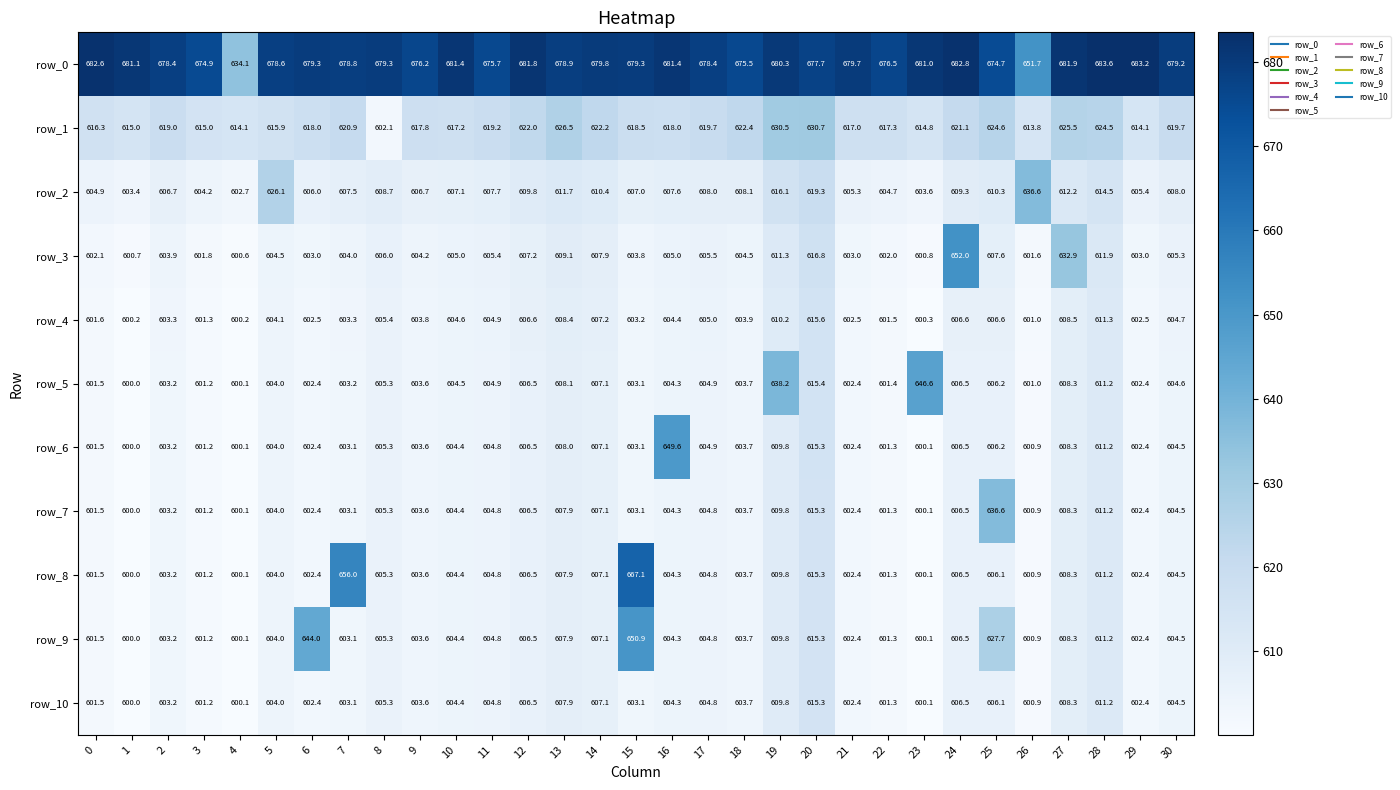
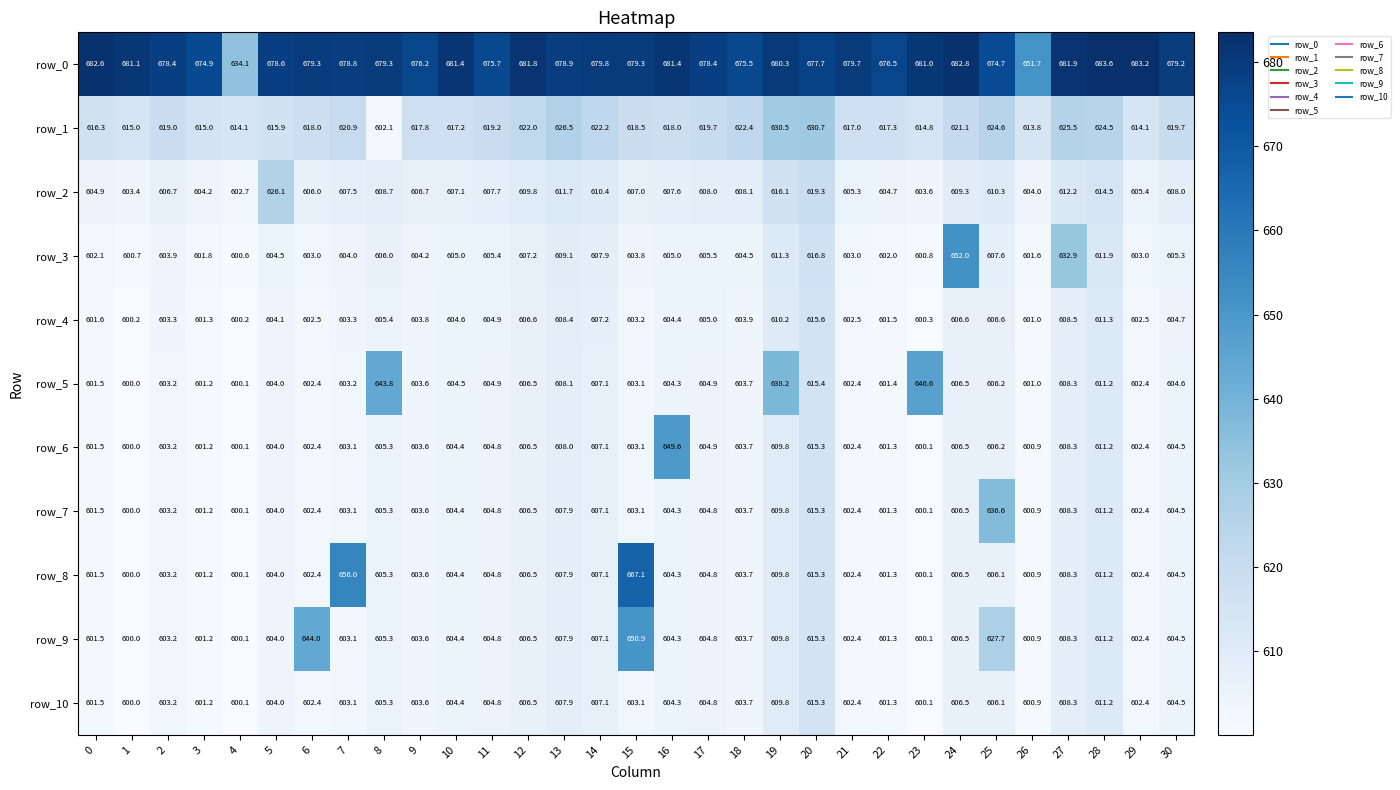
row_2, 26: 636.6 -> 604.0
row_5, 8: 605.3 -> 643.8
